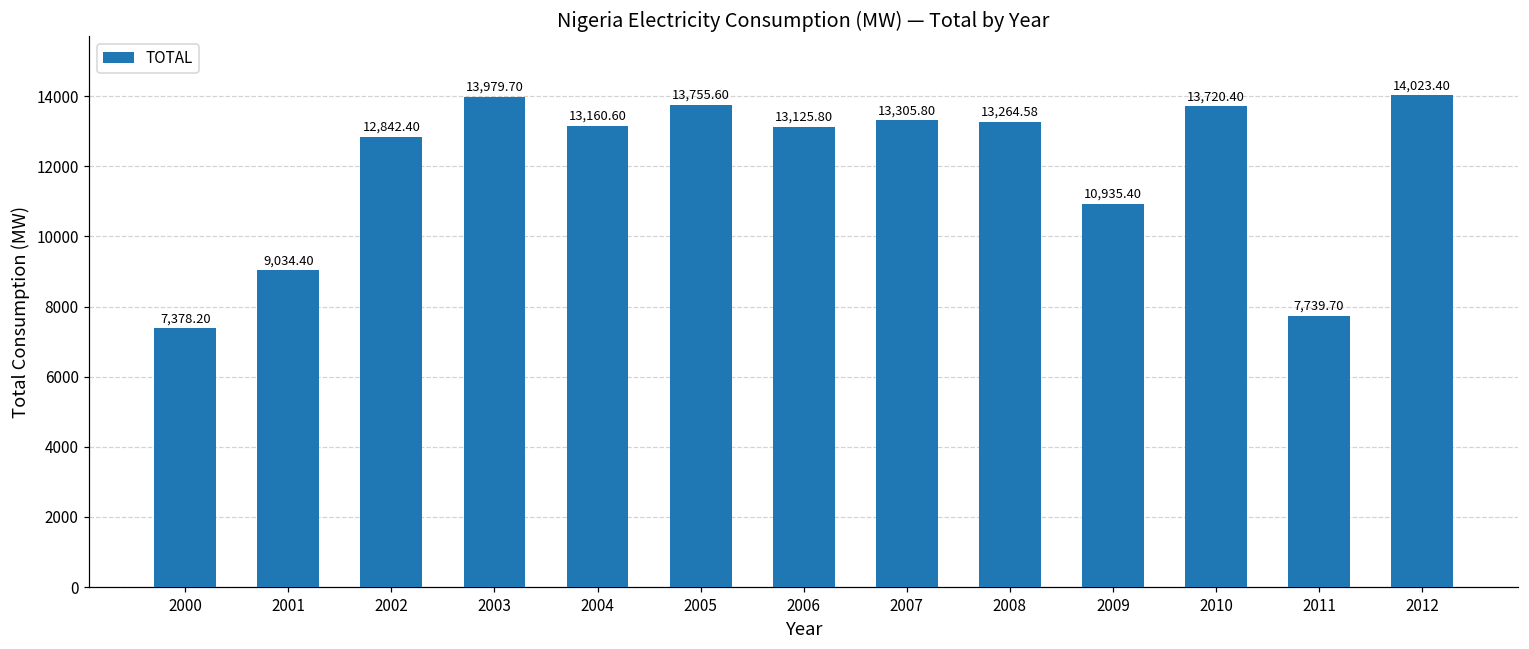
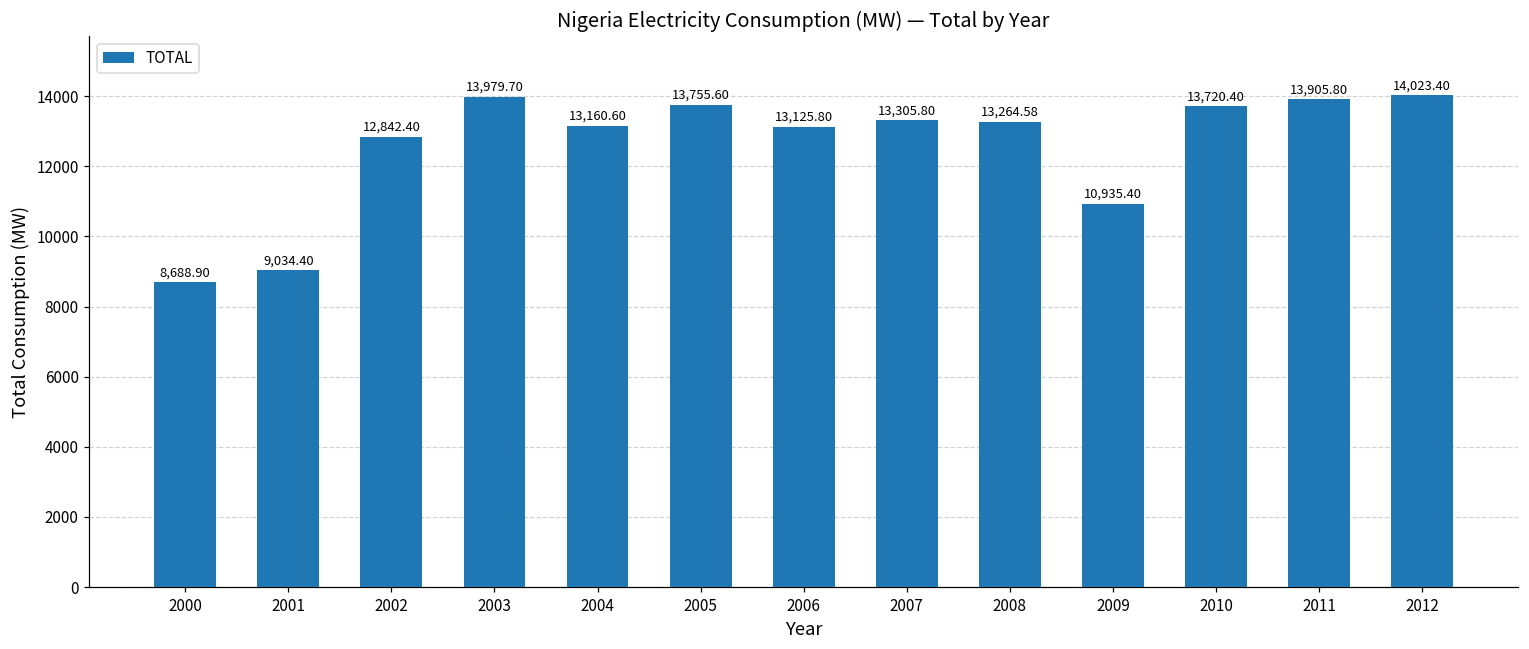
2000: 7,378.20 -> 8,688.90
2011: 7,739.70 -> 13,905.80
